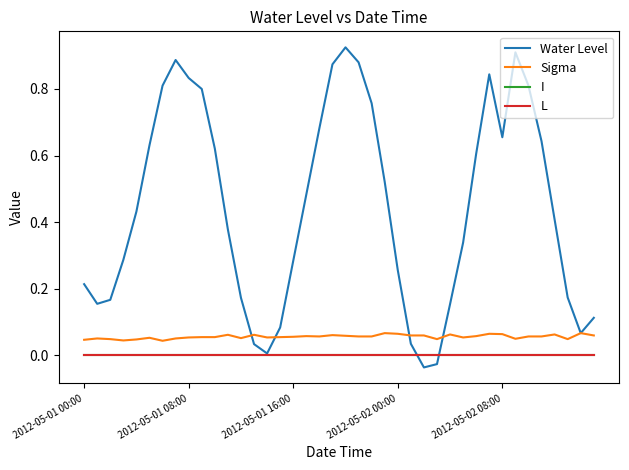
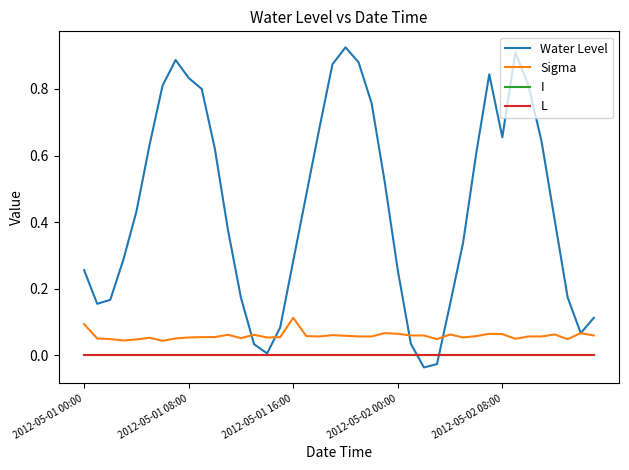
Water Level, 2012-05-01 00:00: 0.21 -> 0.26
Sigma, 2012-05-01 00:00: 0.05 -> 0.09
Sigma, 2012-05-01 16:00: 0.06 -> 0.11
